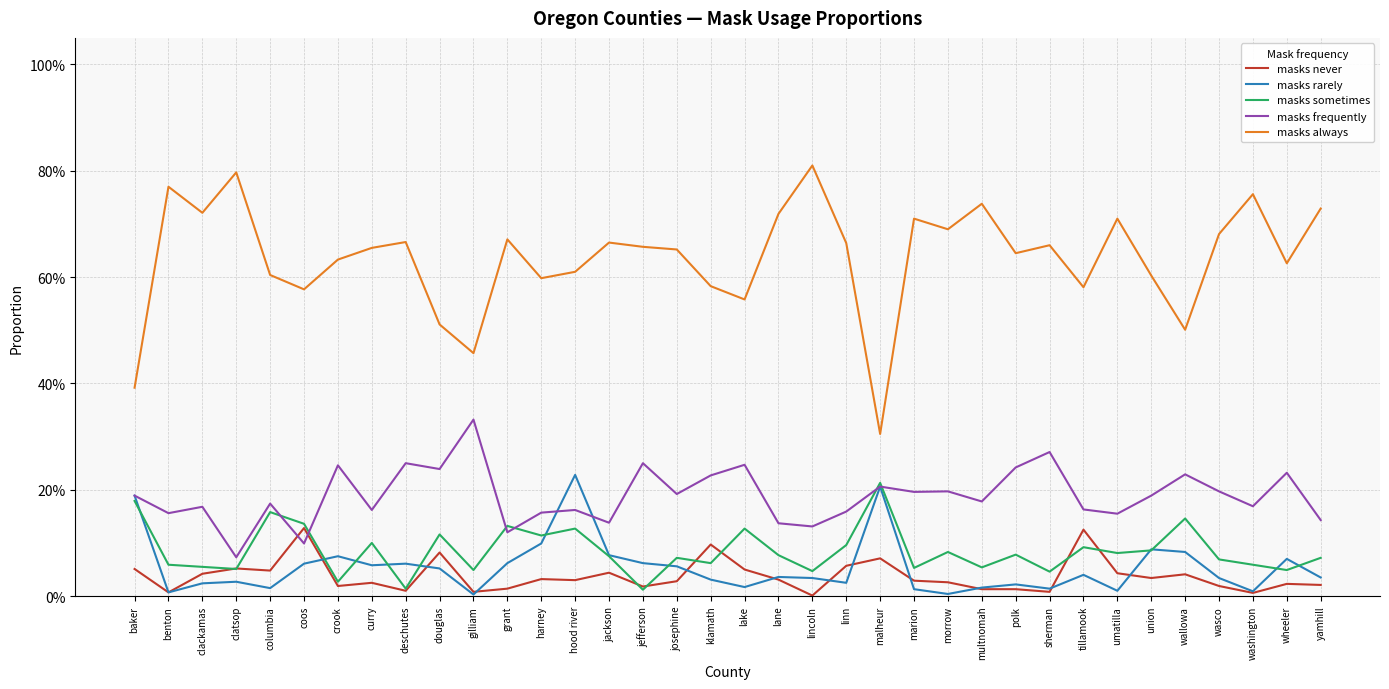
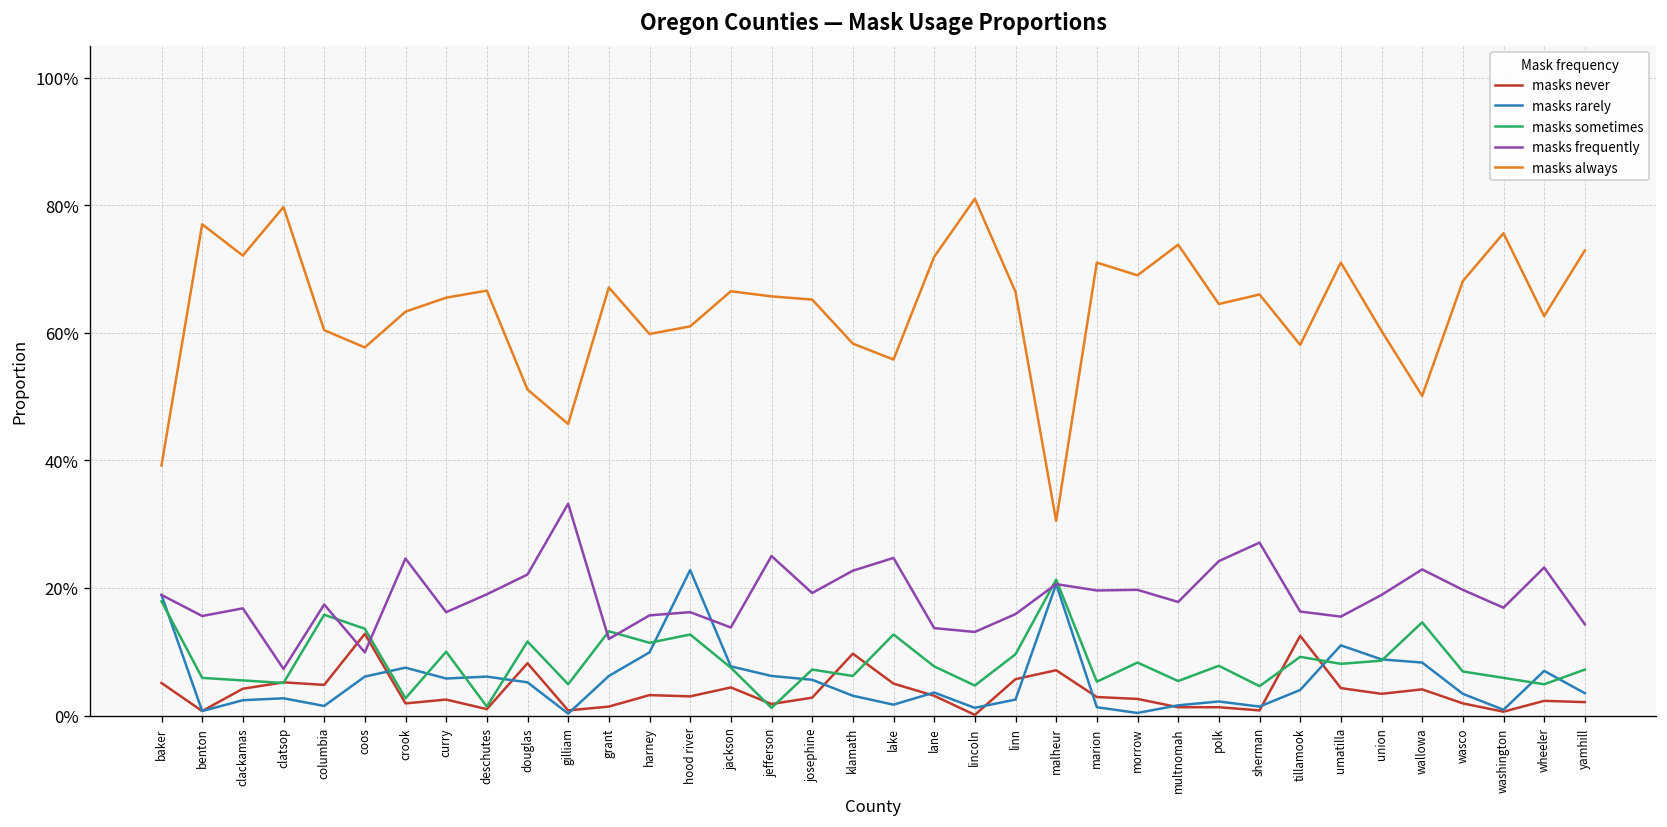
masks frequently, deschutes: 25% -> 19%
masks frequently, douglas: 24% -> 22%
masks rarely, lincoln: 3% -> 1%
masks rarely, umatilla: 1% -> 11%
